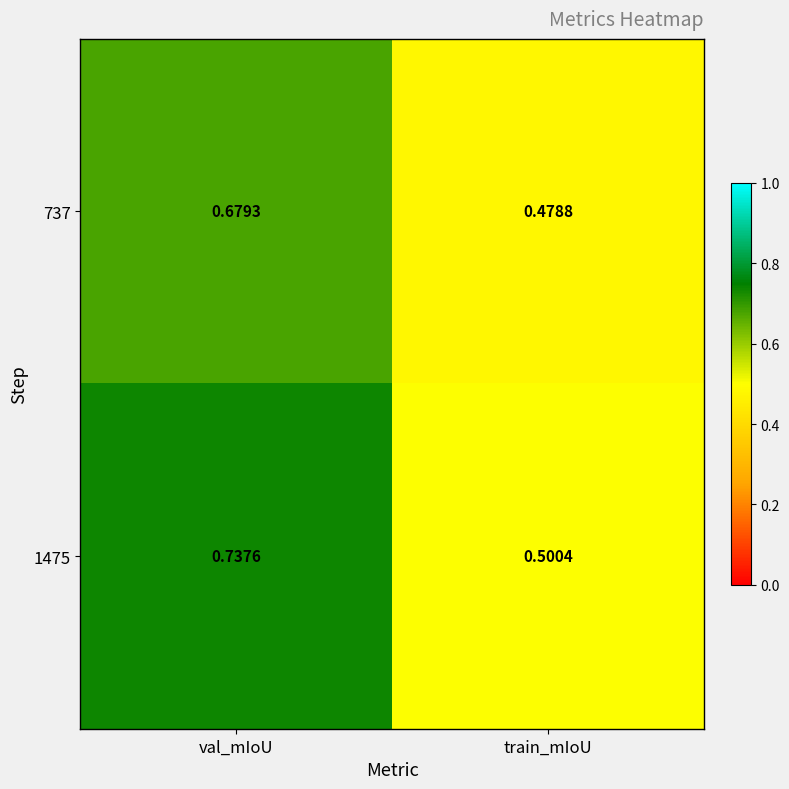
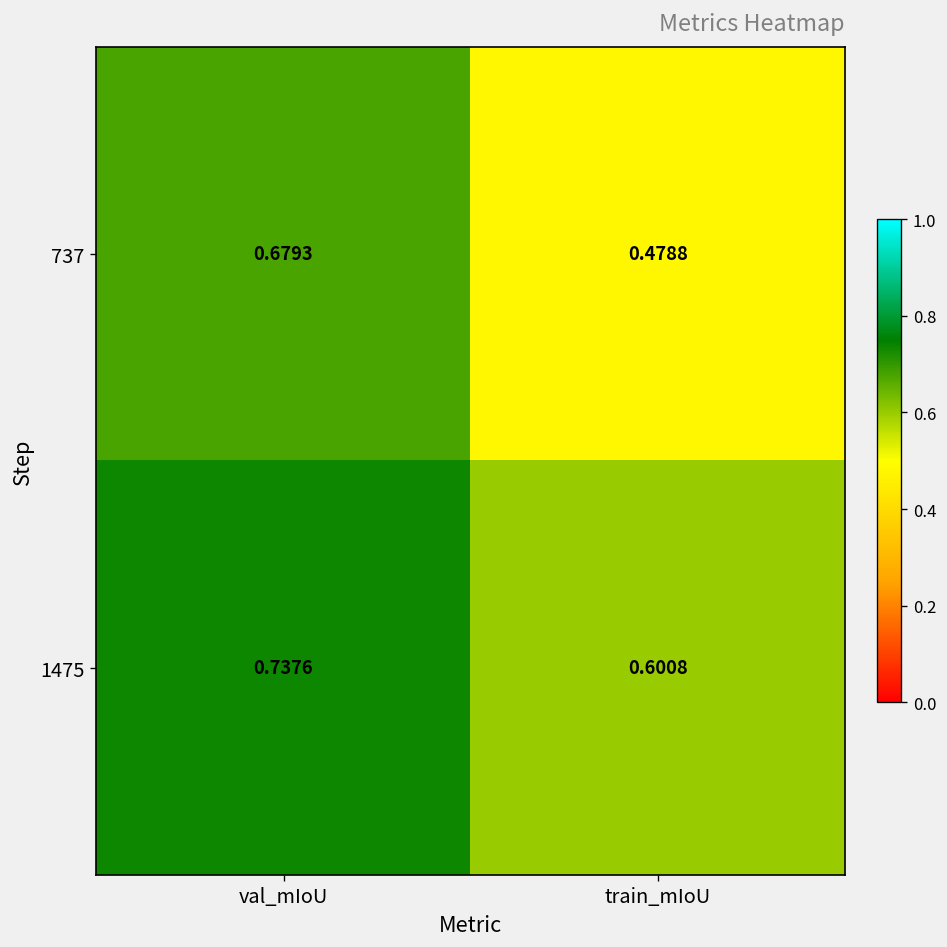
1475, train_mIoU: 0.5004 -> 0.6008
